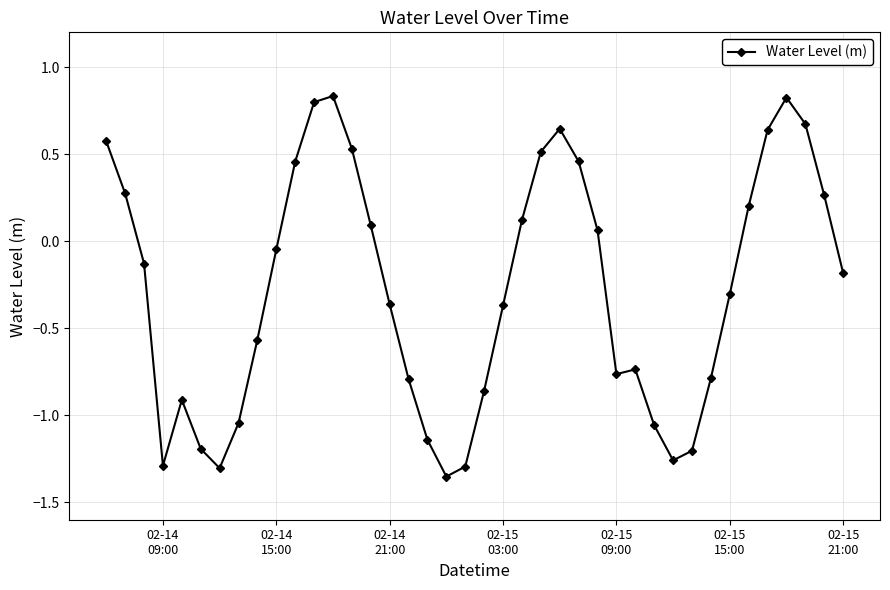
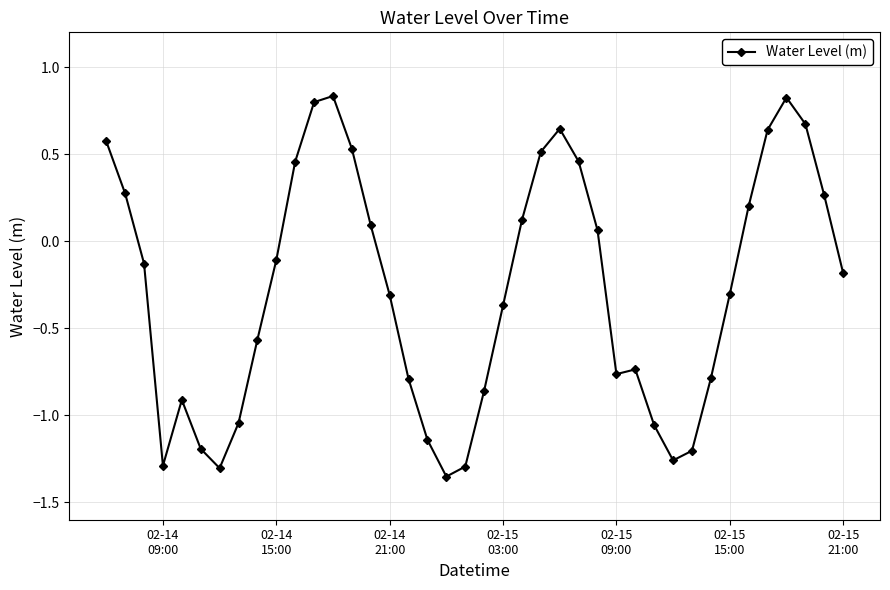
02-14 15:00: -0.05 -> -0.11
02-14 21:00: -0.36 -> -0.31
